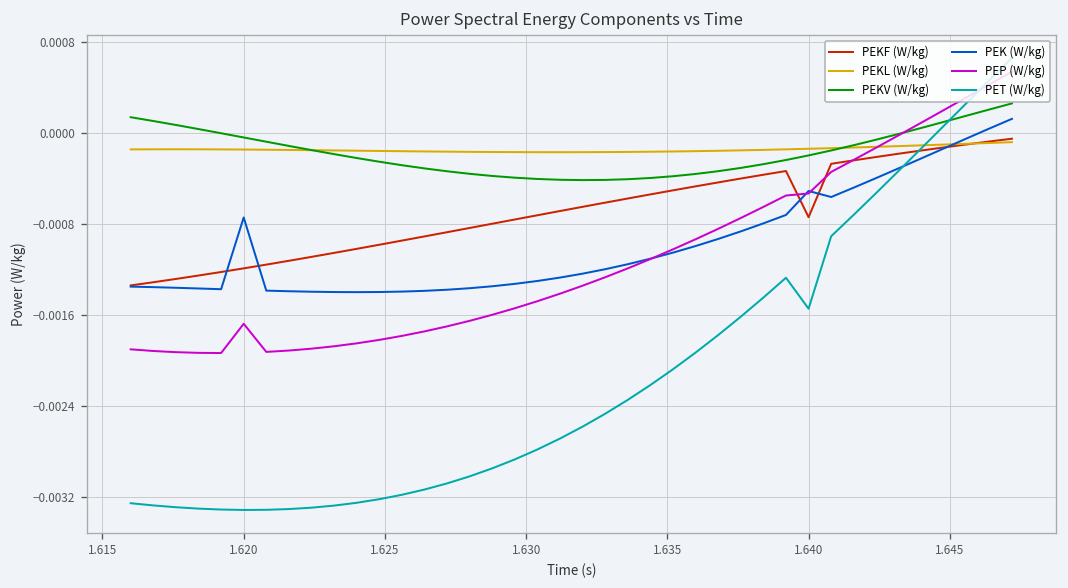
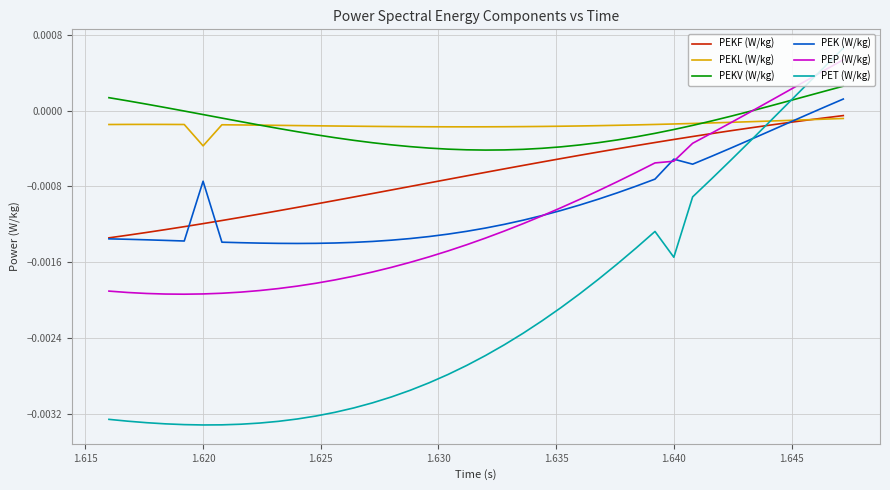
PEKL (W/kg), 1.620: -0.0001 -> -0.0004
PEP (W/kg), 1.620: -0.0017 -> -0.0019
PEKF (W/kg), 1.640: -0.0007 -> -0.0003
